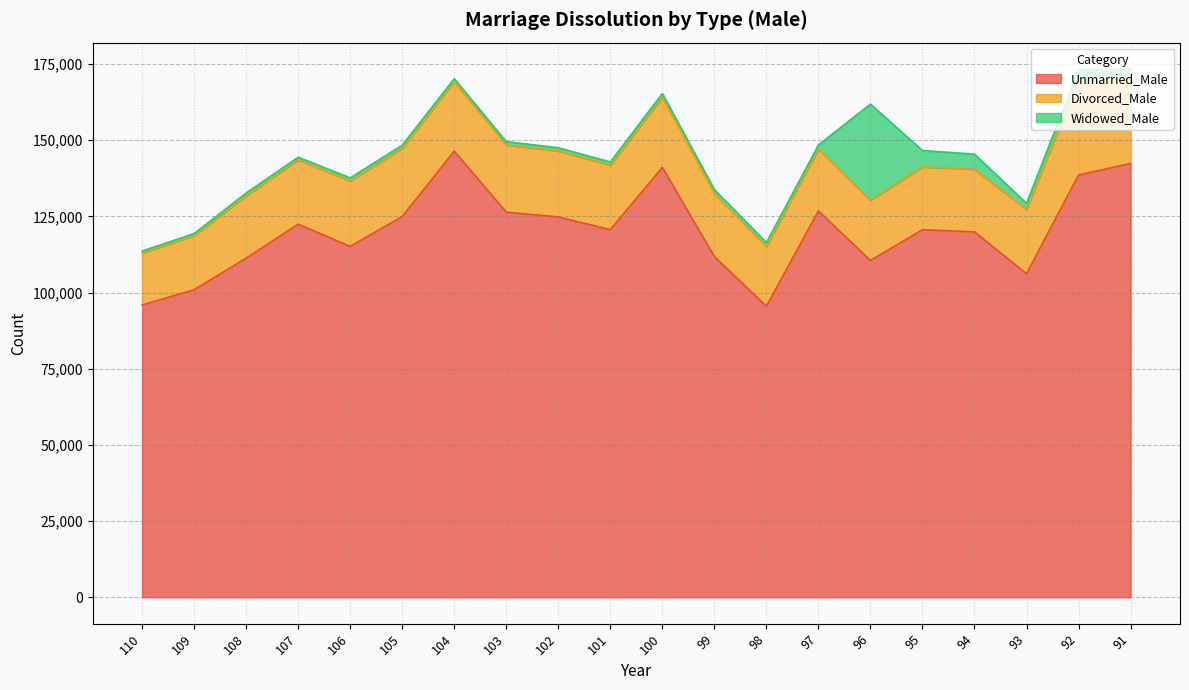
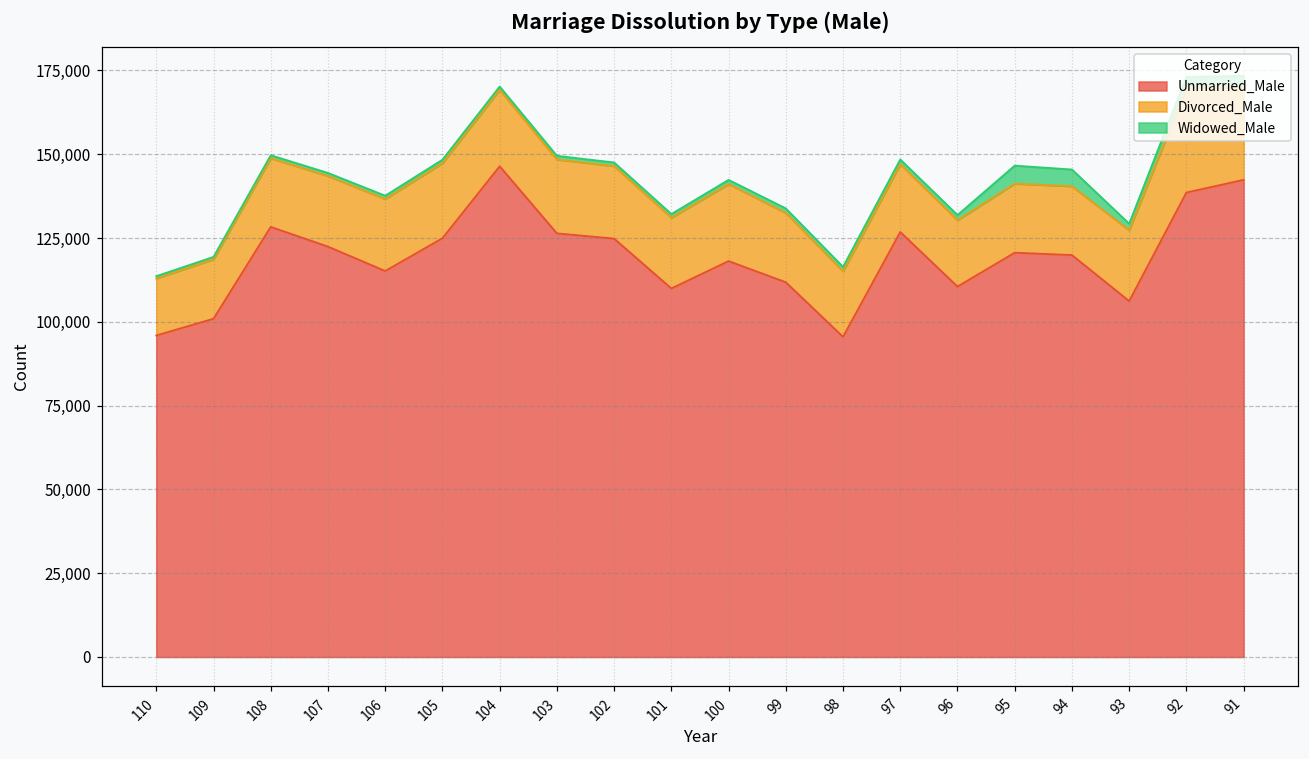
Unmarried_Male, 108: 111,000 -> 128,000
Unmarried_Male, 101: 121,000 -> 110,000
Unmarried_Male, 100: 141,000 -> 118,000
Widowed_Male, 96: 32,000 -> 2,000
